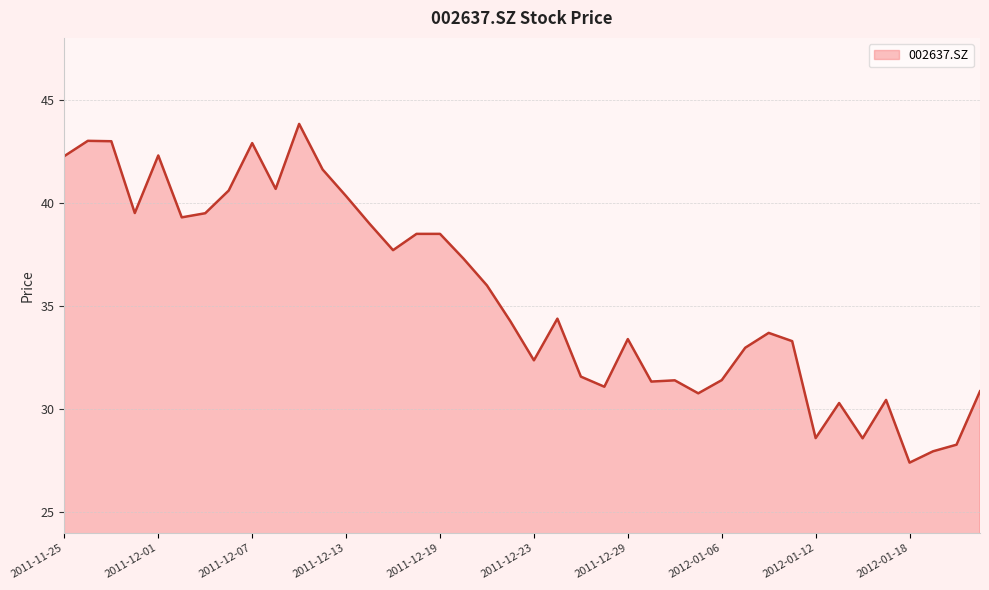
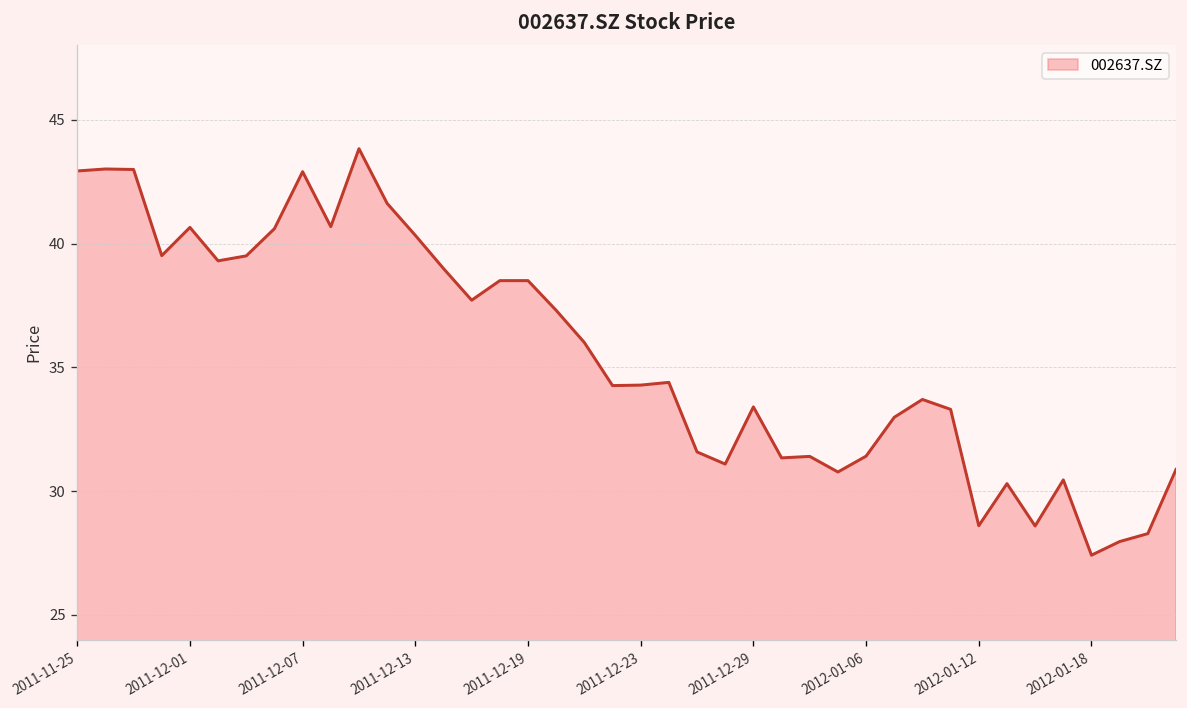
2011-11-25: 42.3 -> 42.9
2011-12-01: 42.3 -> 40.7
2011-12-23: 32.4 -> 34.3
